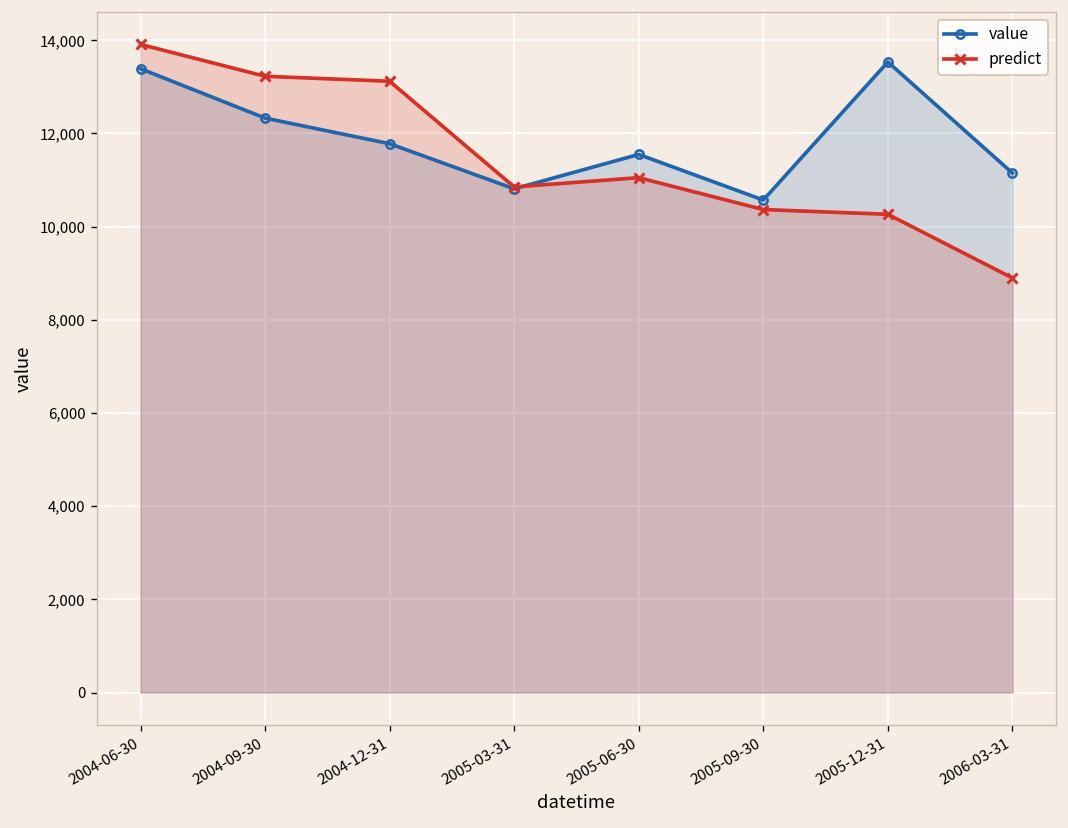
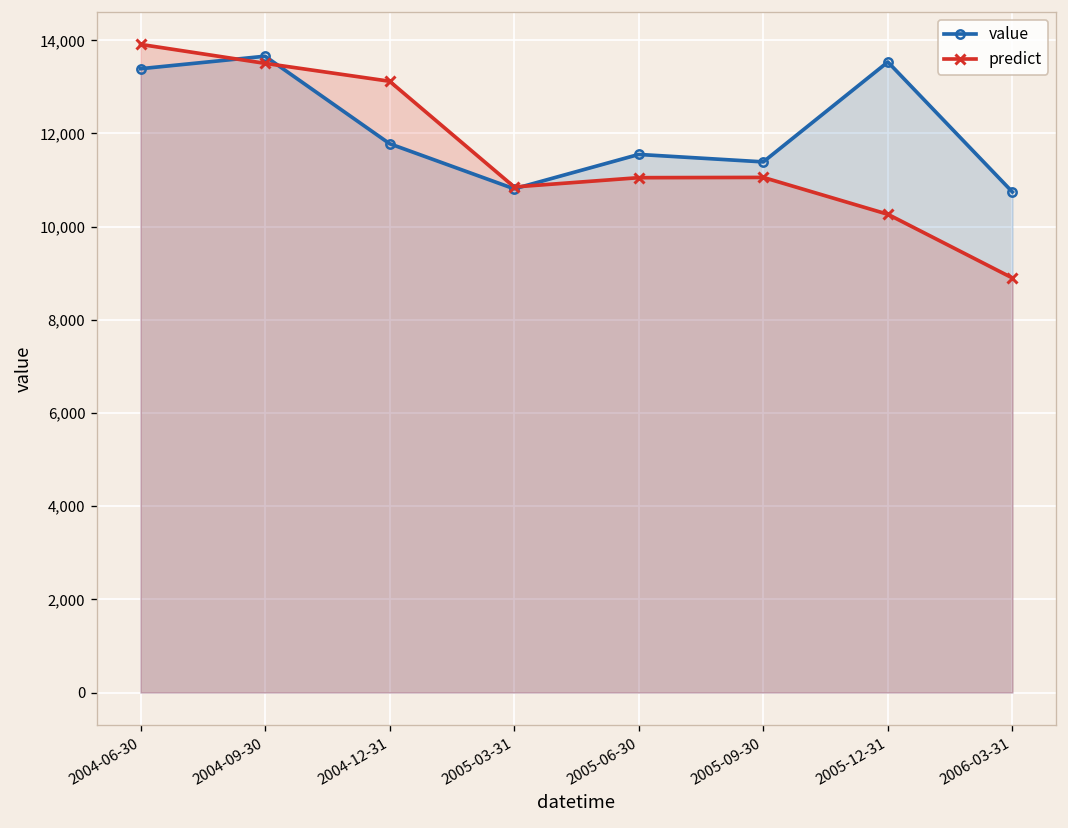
value, 2004-09-30: 12,300 -> 13,700
predict, 2004-09-30: 13,200 -> 13,500
value, 2005-09-30: 10,600 -> 11,400
predict, 2005-09-30: 10,400 -> 11,100
value, 2006-03-31: 11,200 -> 10,700
